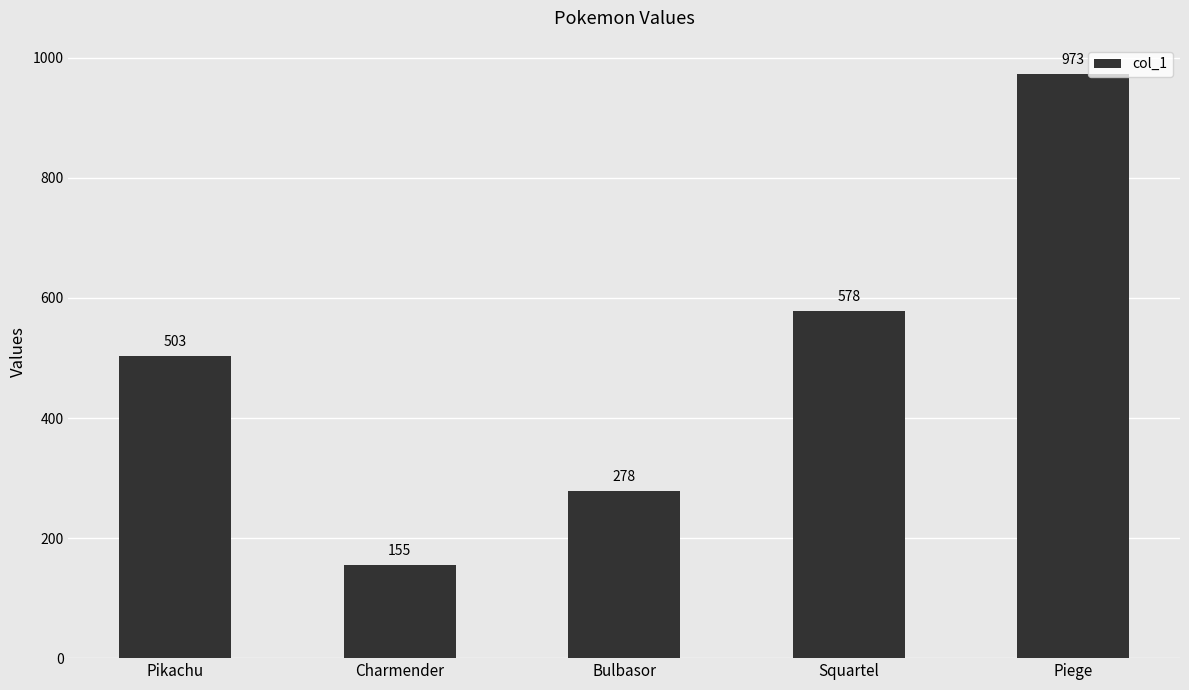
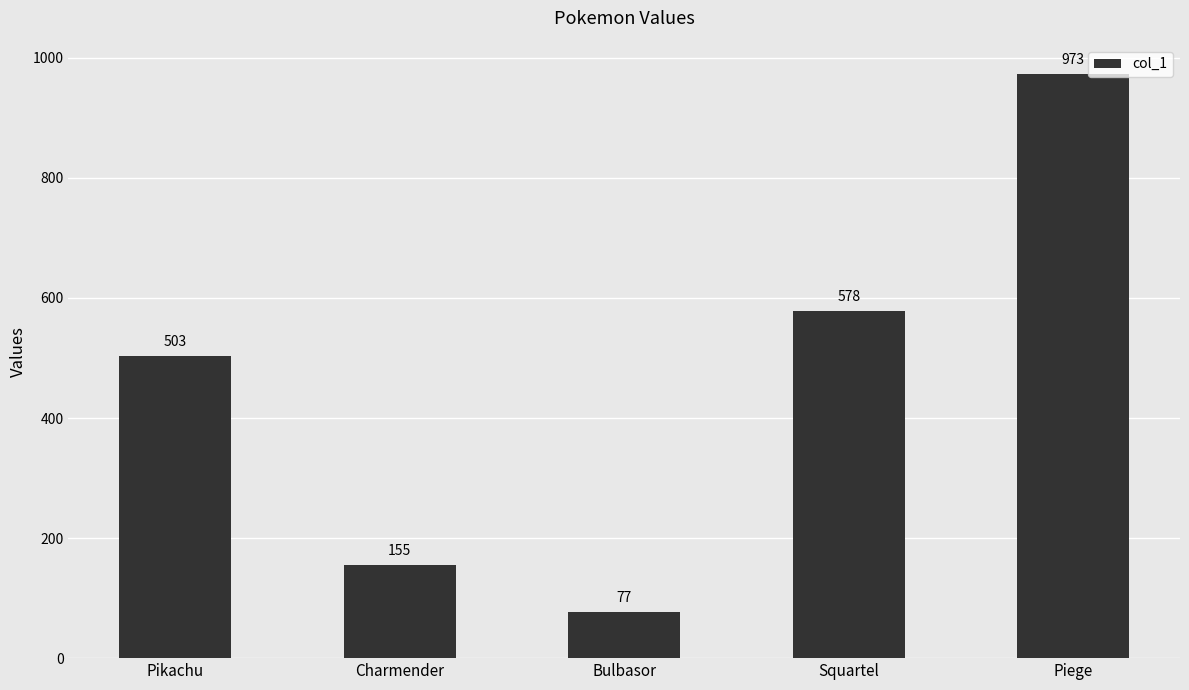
Bulbasor: 278 -> 77
